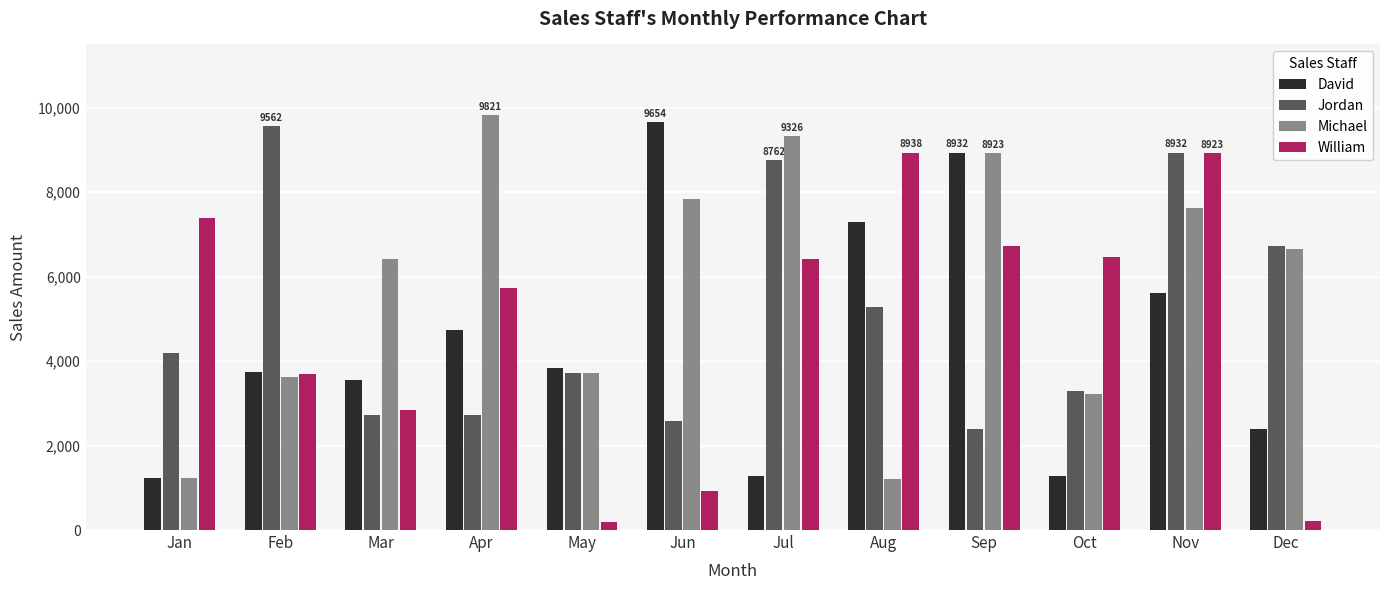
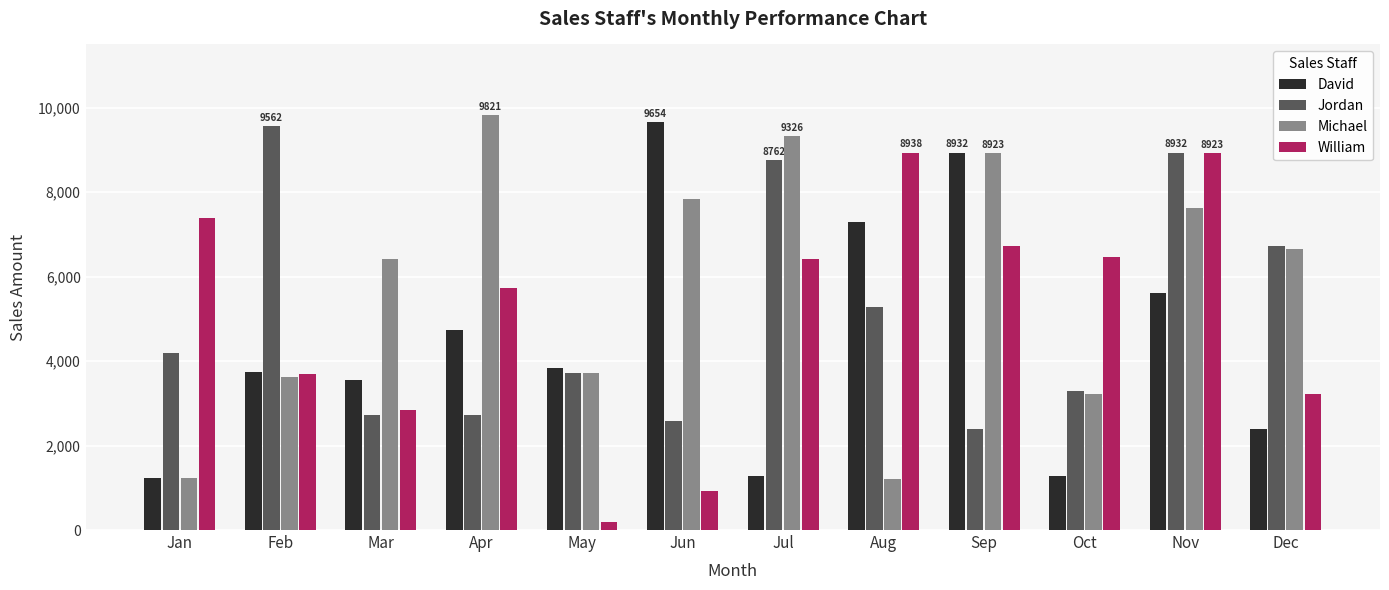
William, Dec: 200 -> 3,200
